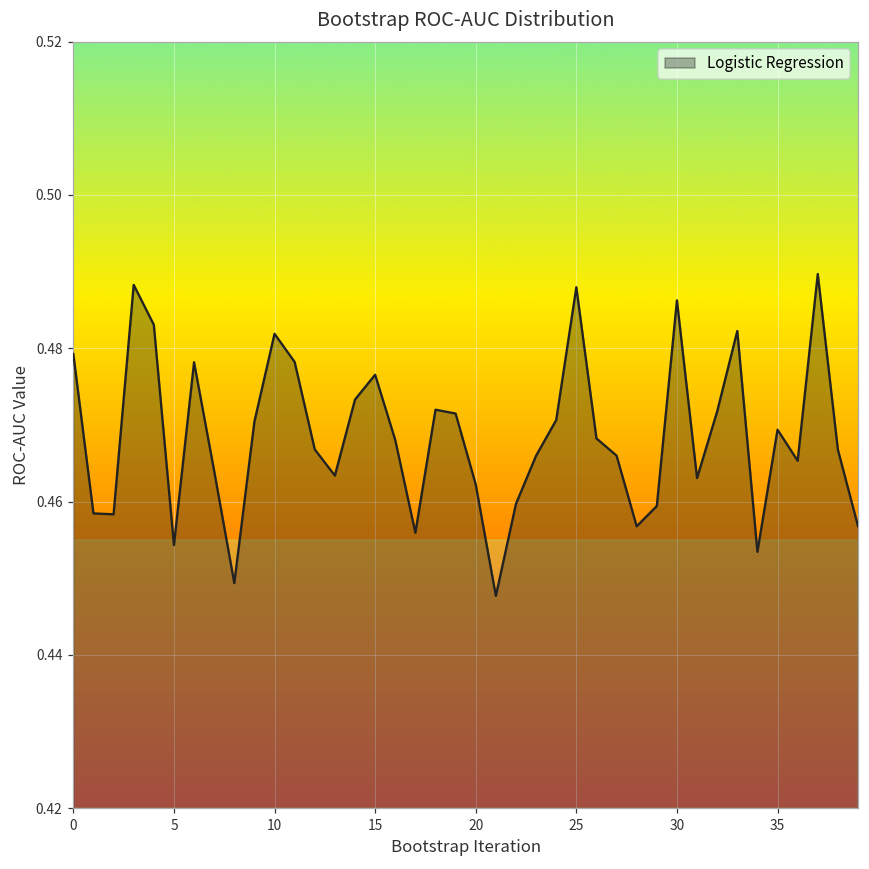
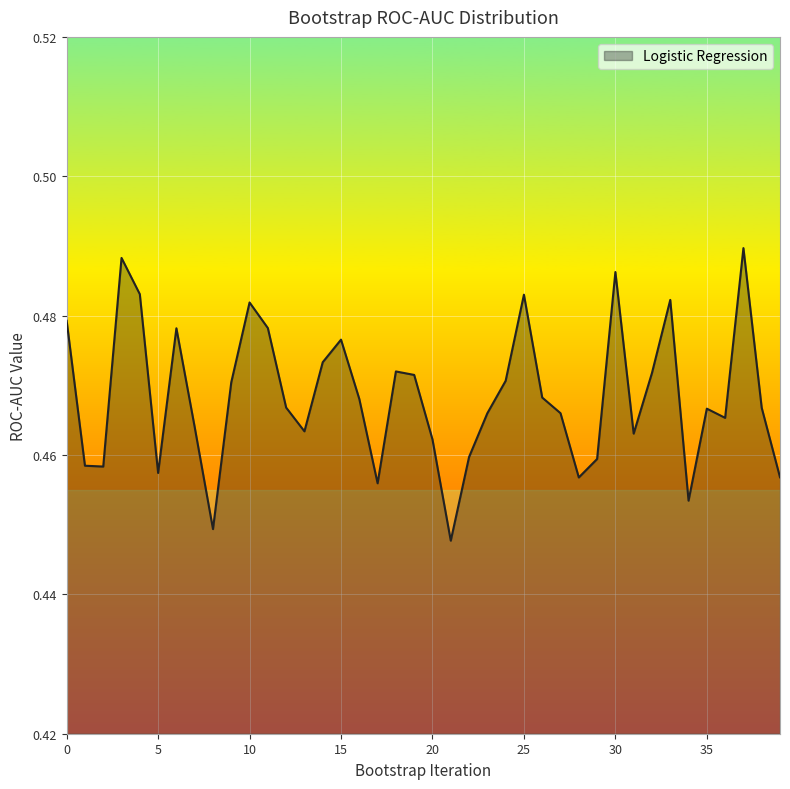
5: 0.454 -> 0.457
25: 0.488 -> 0.483
35: 0.469 -> 0.467
